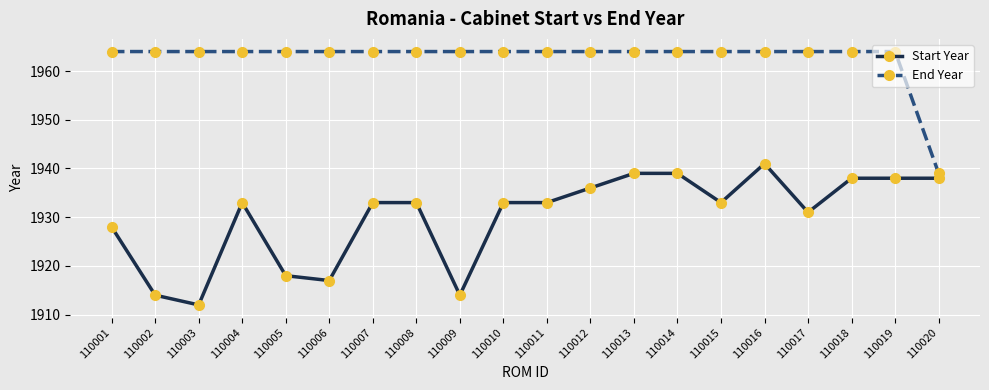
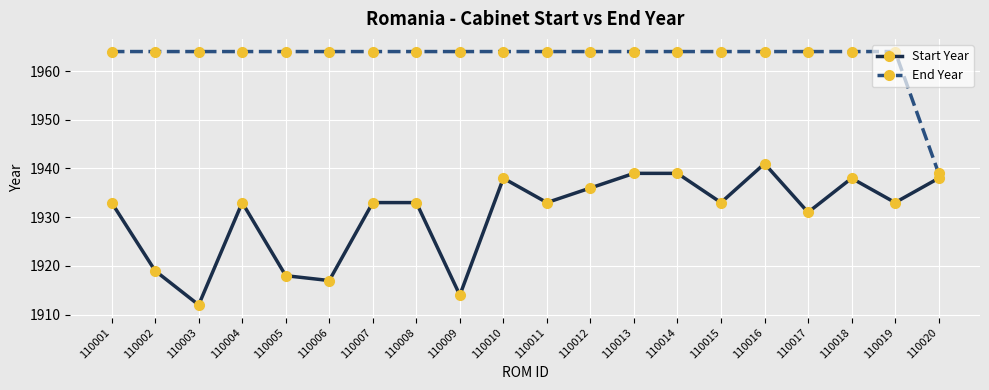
Start Year, 110001: 1928 -> 1933
Start Year, 110002: 1914 -> 1919
Start Year, 110010: 1933 -> 1938
Start Year, 110019: 1938 -> 1933
